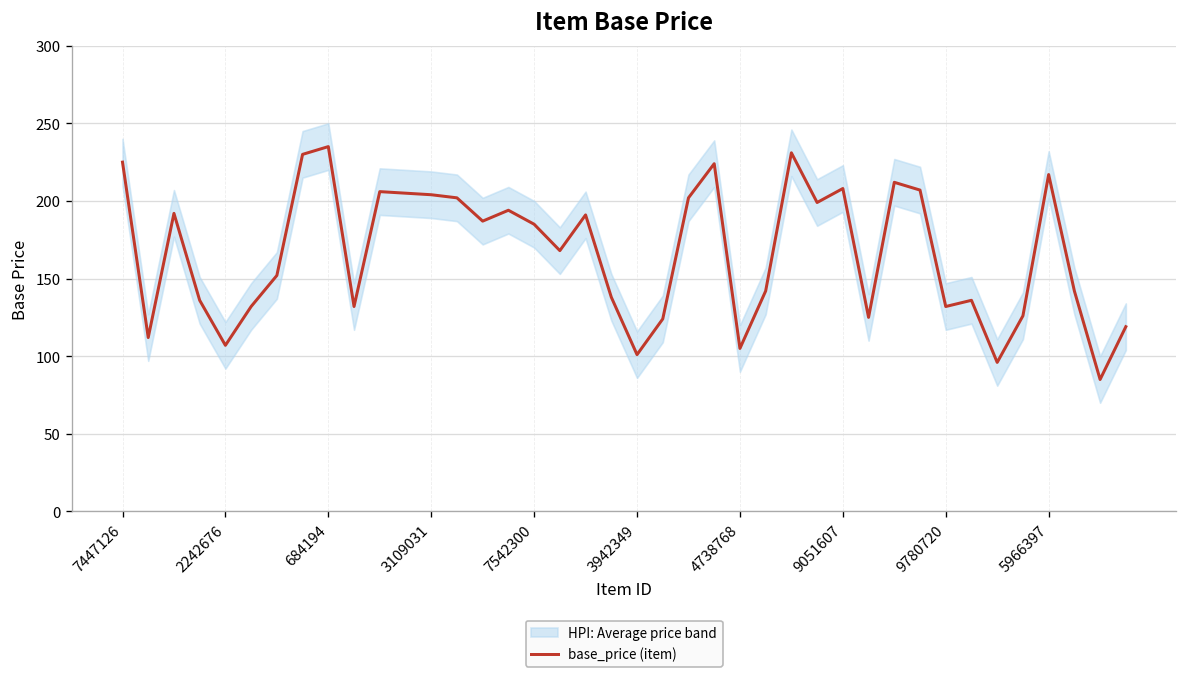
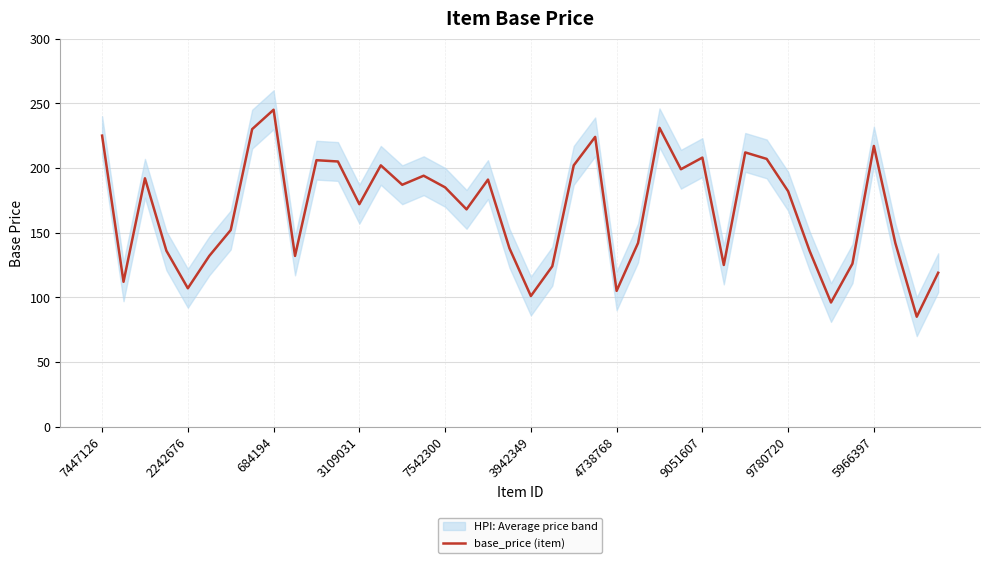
base_price (item), 684194: 235 -> 245
base_price (item), 3109031: 204 -> 172
base_price (item), 9780720: 132 -> 182
